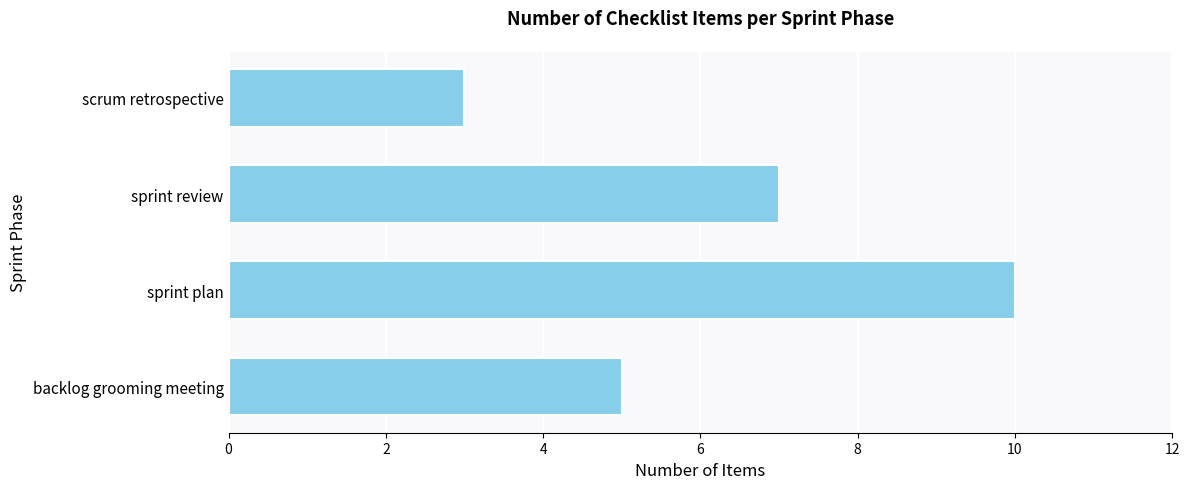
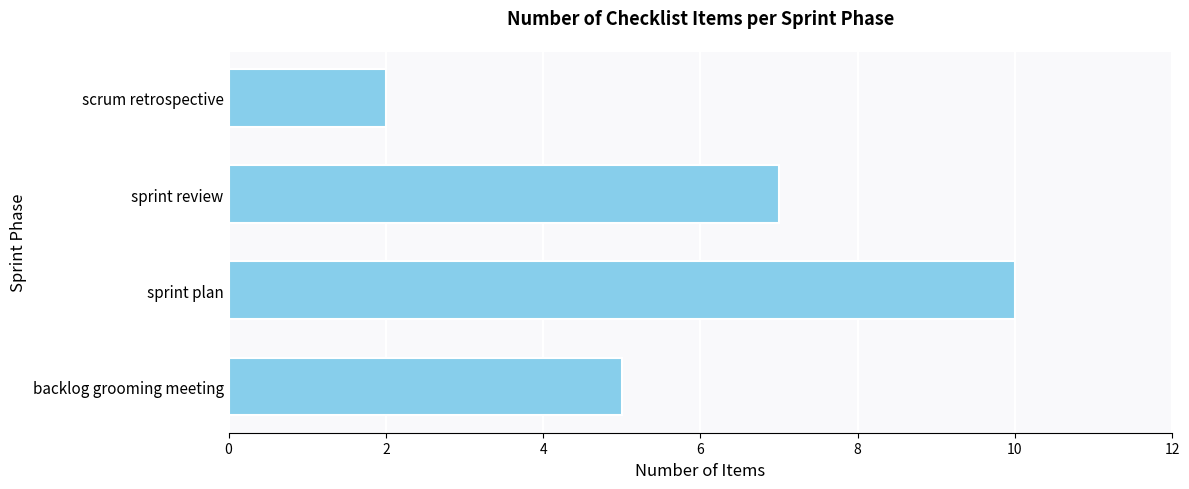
scrum retrospective: 3 -> 2
